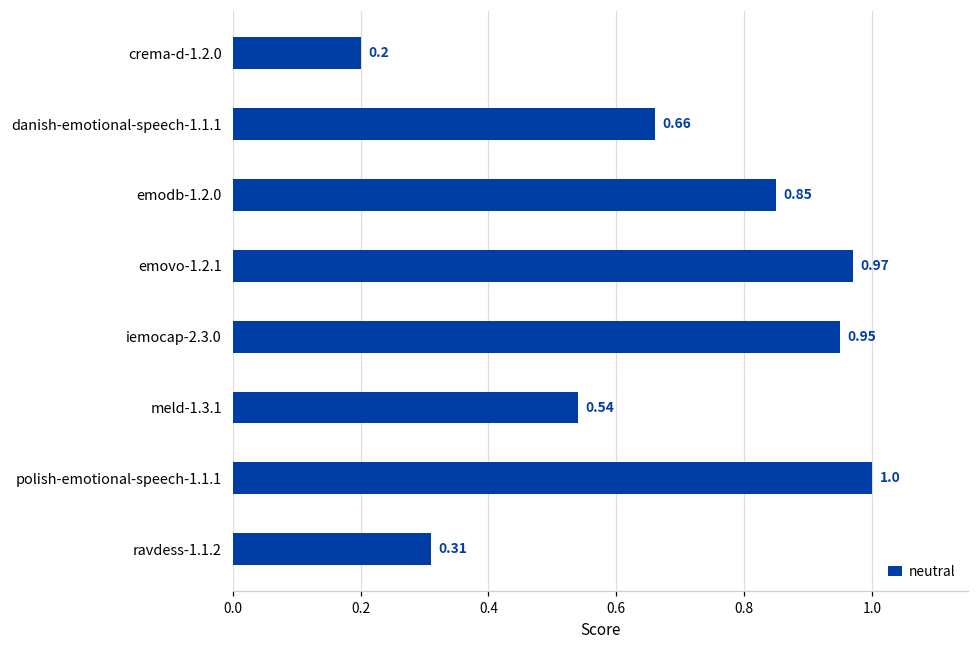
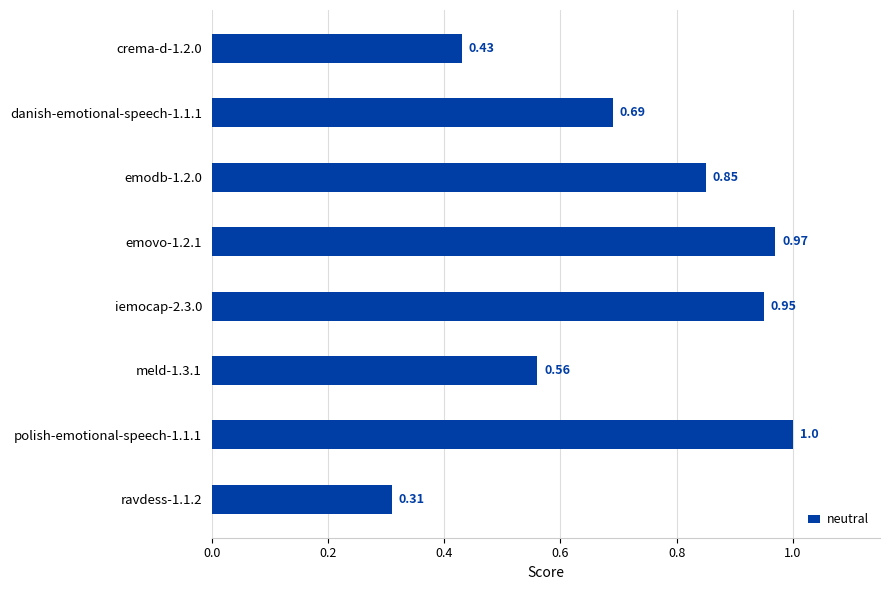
crema-d-1.2.0: 0.2 -> 0.43
danish-emotional-speech-1.1.1: 0.66 -> 0.69
meld-1.3.1: 0.54 -> 0.56
